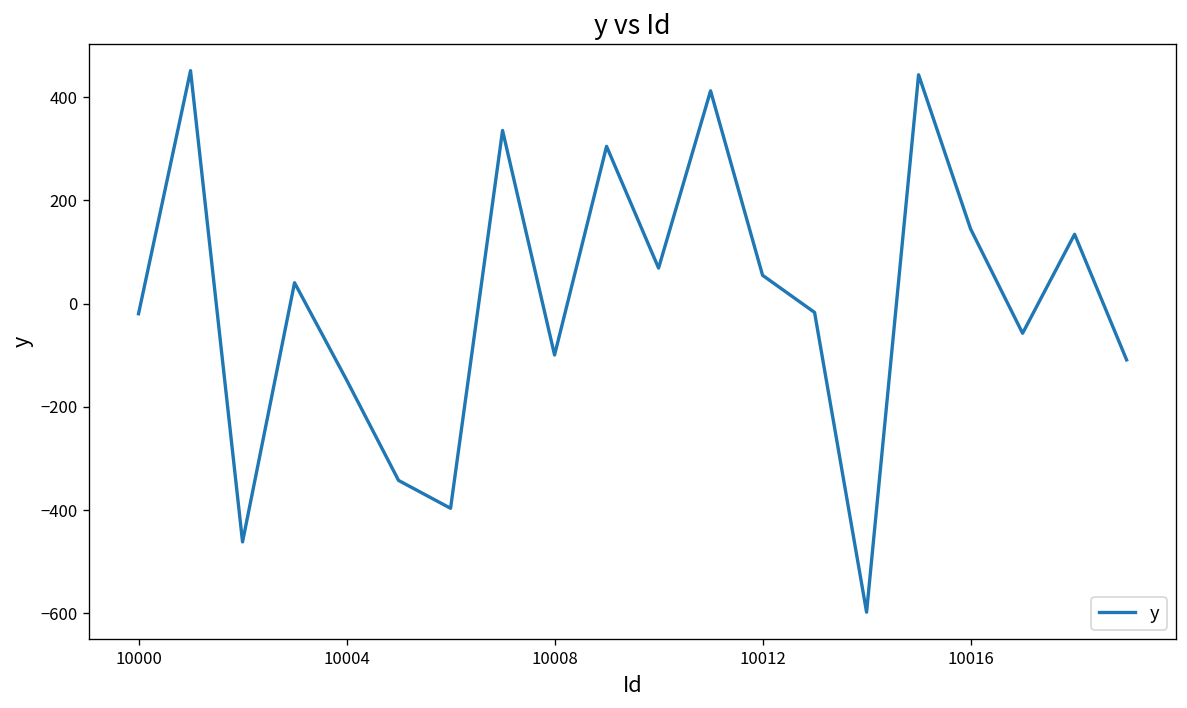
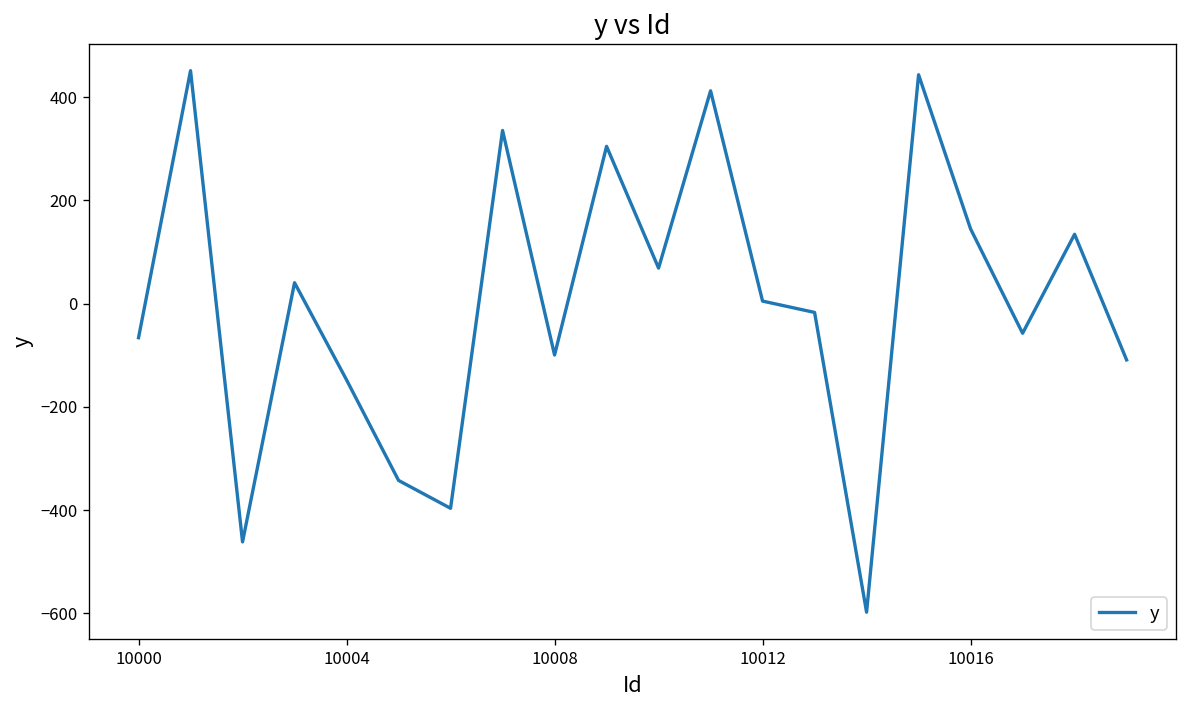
10000: -20 -> -70
10012: 50 -> 0
